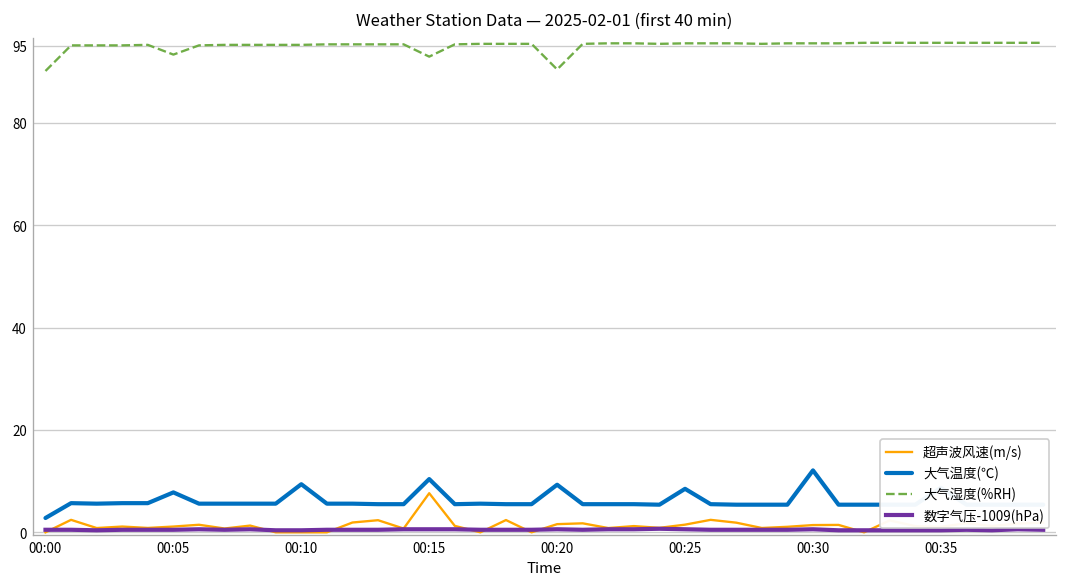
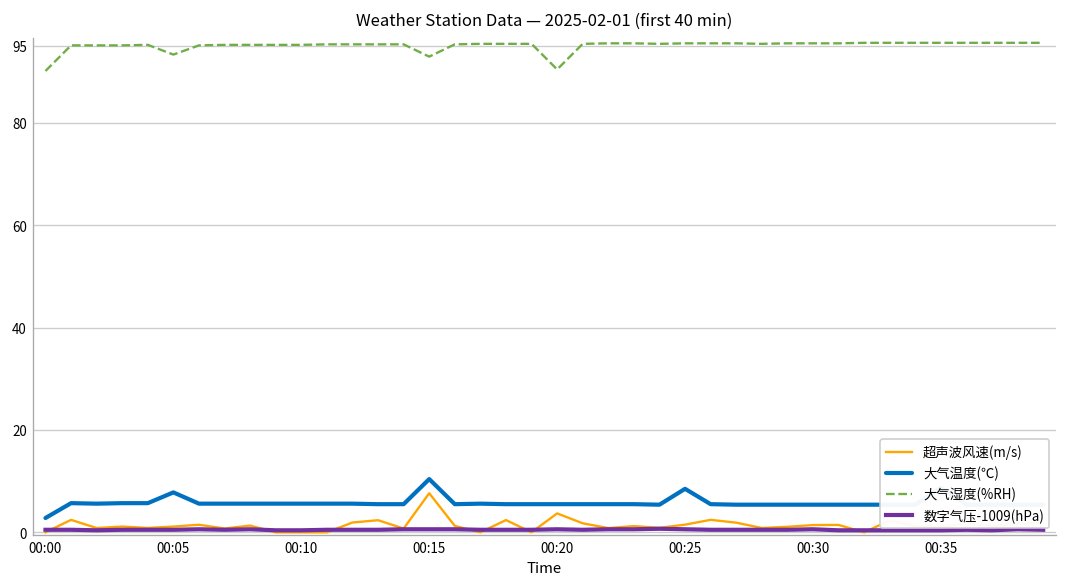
大气温度(℃), 00:10: 9 -> 6
超声波风速(m/s), 00:20: 2 -> 4
大气温度(℃), 00:20: 9 -> 6
大气温度(℃), 00:30: 12 -> 5
